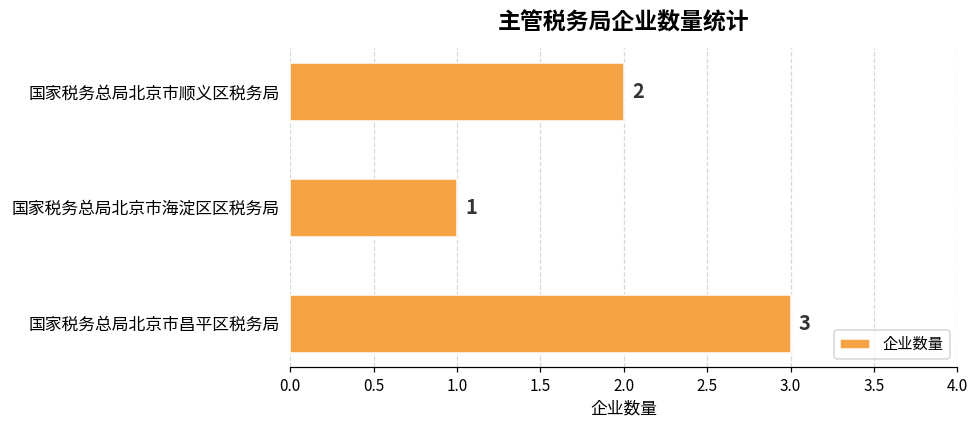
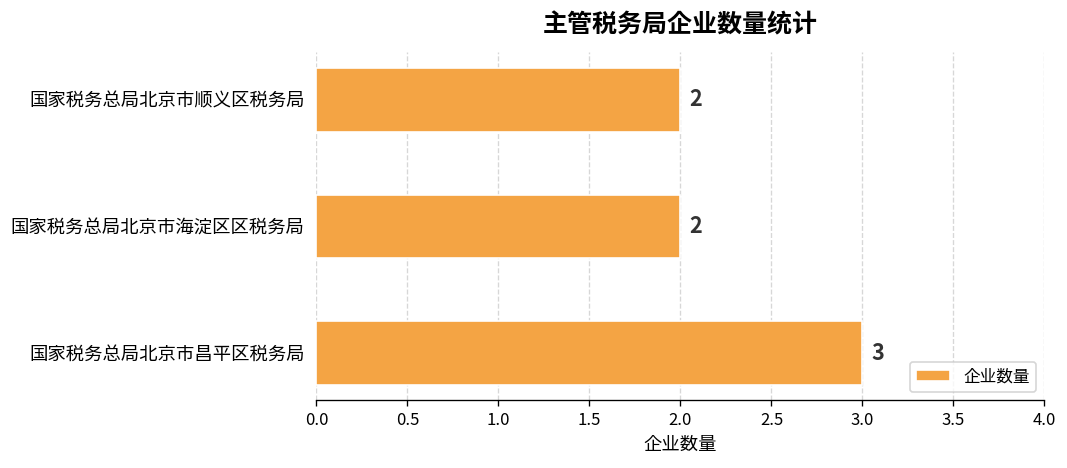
国家税务总局北京市海淀区区税务局: 1 -> 2
